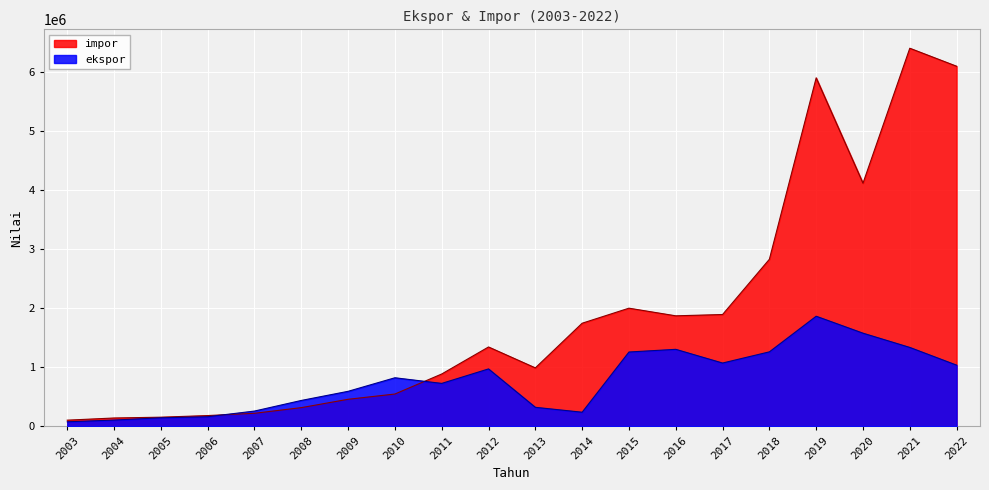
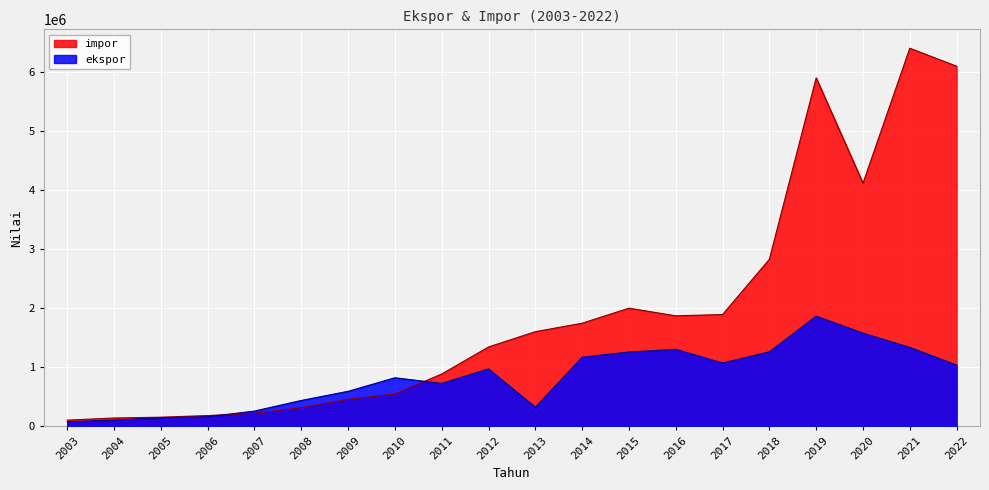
impor, 2013: 1000000 -> 1600000
ekspor, 2014: 200000 -> 1200000
